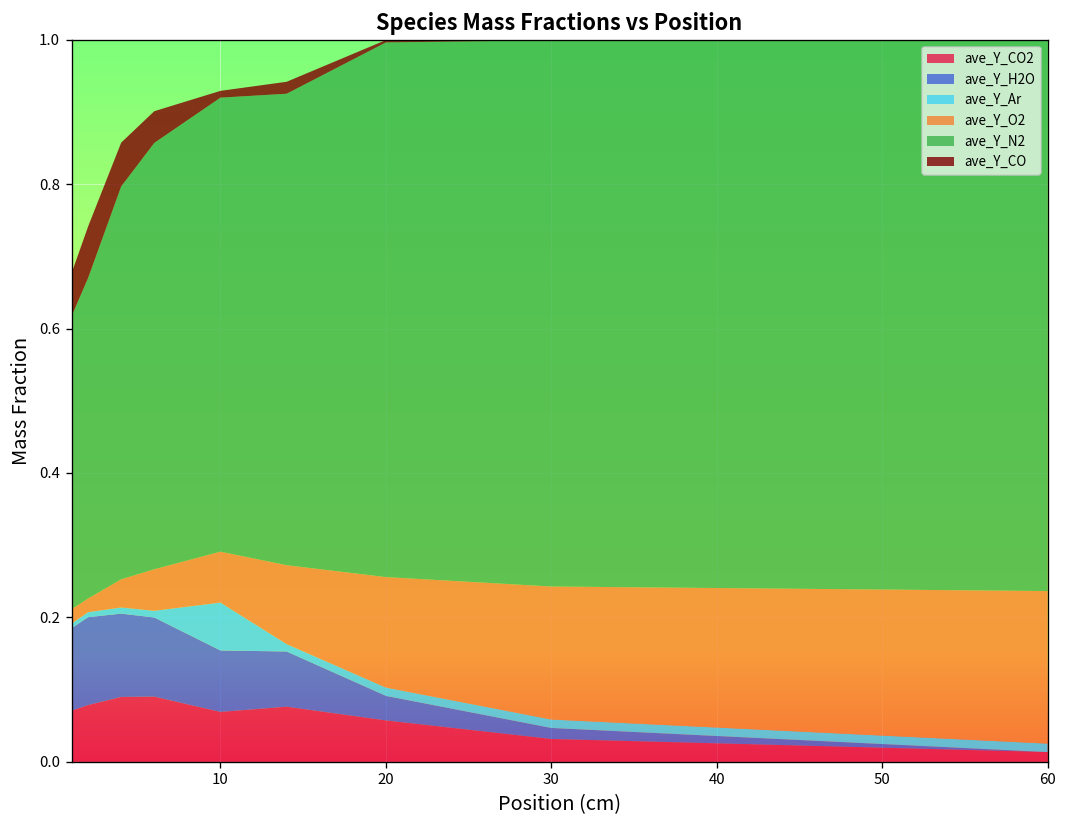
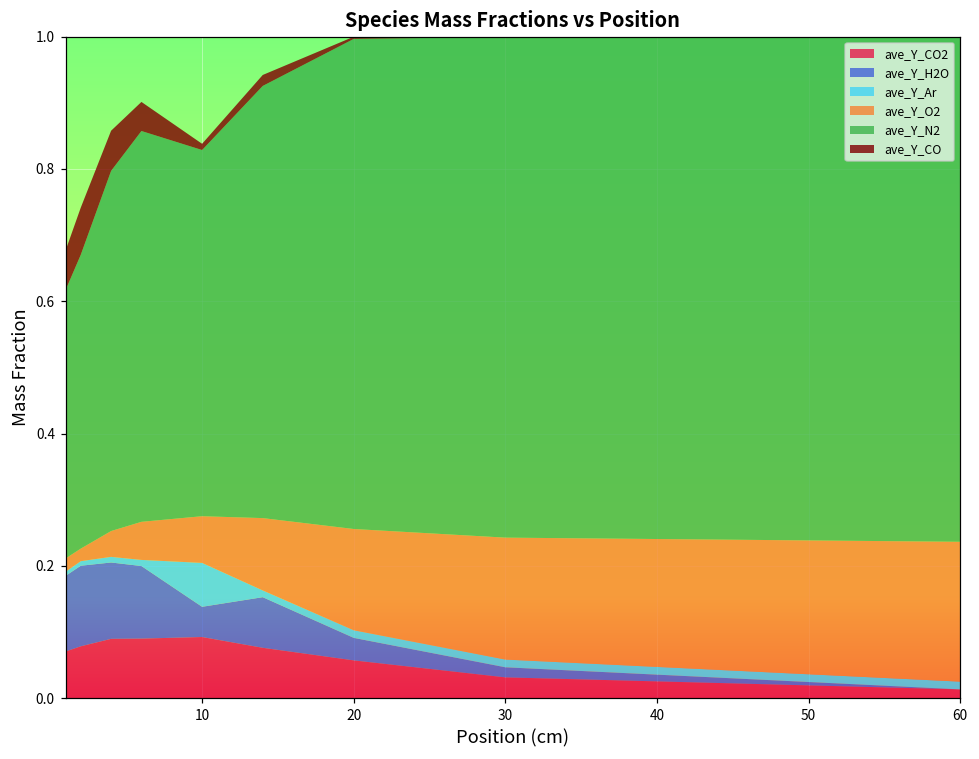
ave_Y_CO2, 10: 0.07 -> 0.09
ave_Y_H2O, 10: 0.09 -> 0.05
ave_Y_N2, 10: 0.63 -> 0.55
